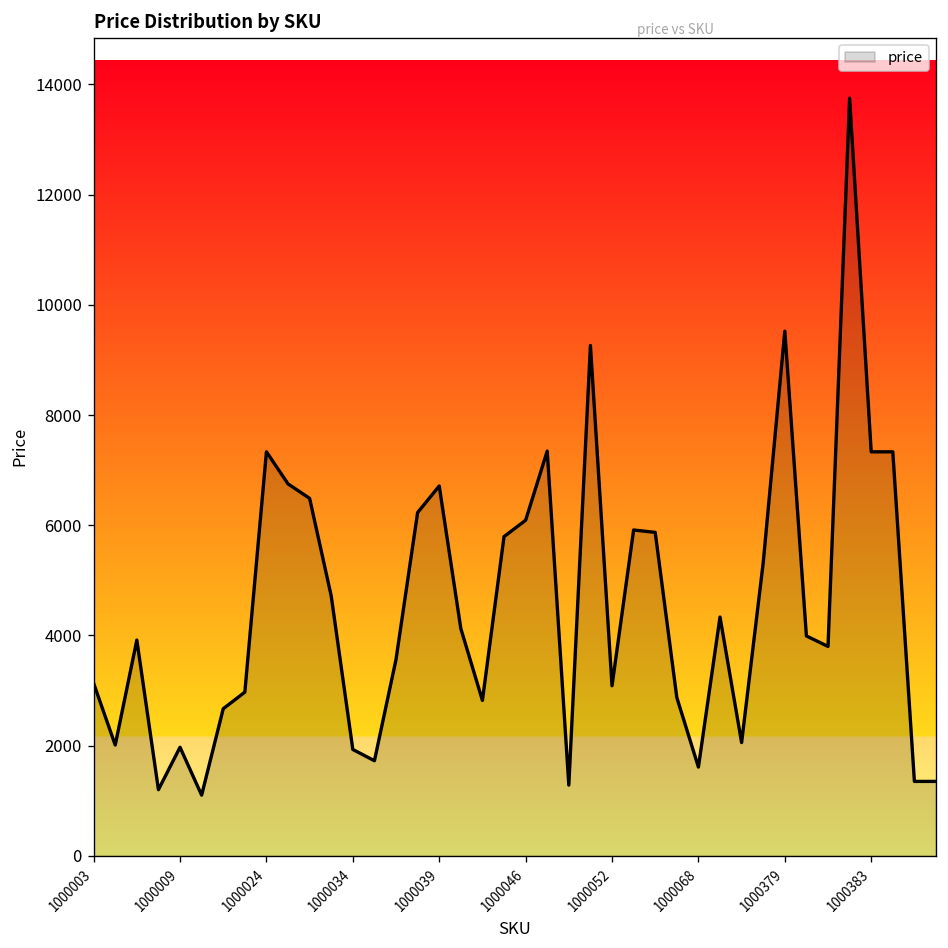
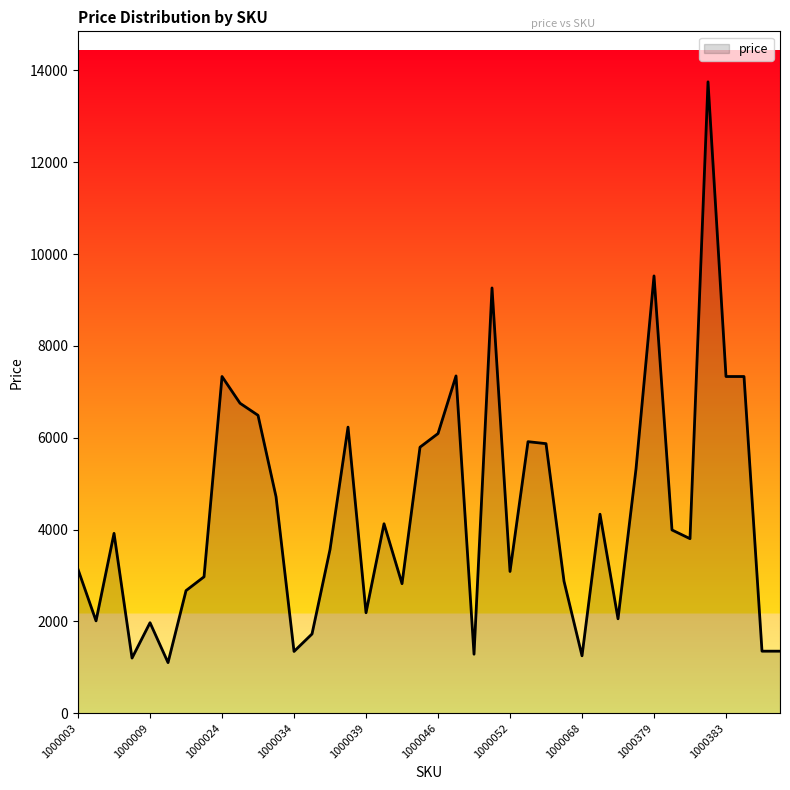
1000034: 1900 -> 1300
1000039: 6700 -> 2200
1000068: 1600 -> 1200
